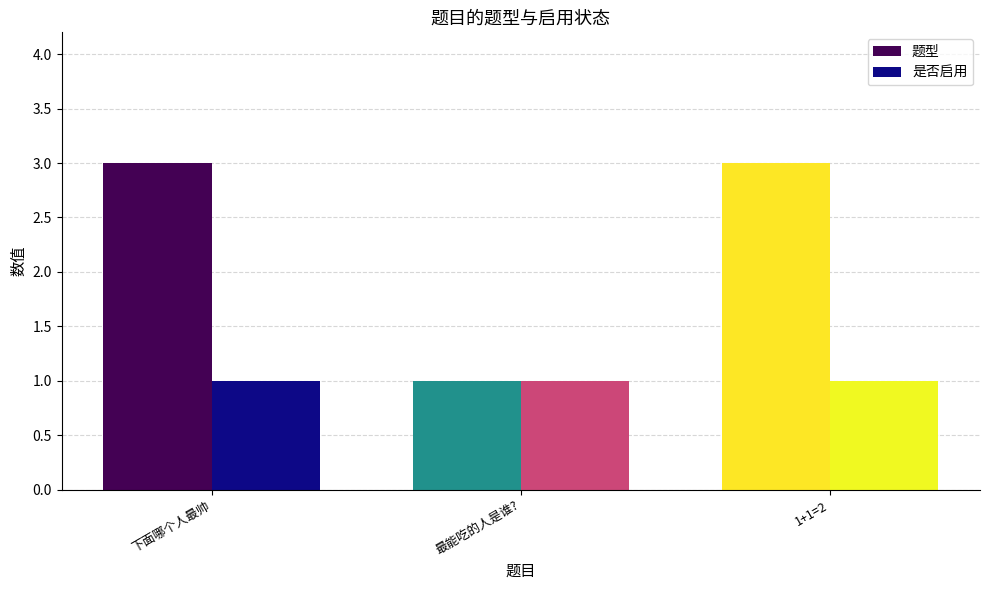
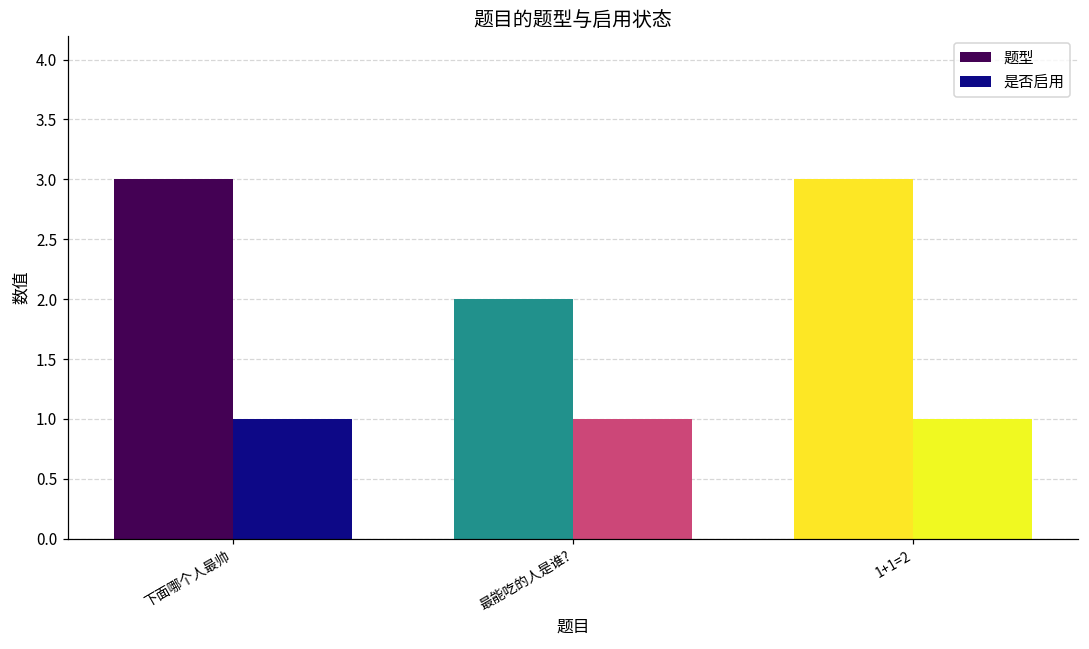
题型, 最能吃的人是谁?: 1 -> 2
